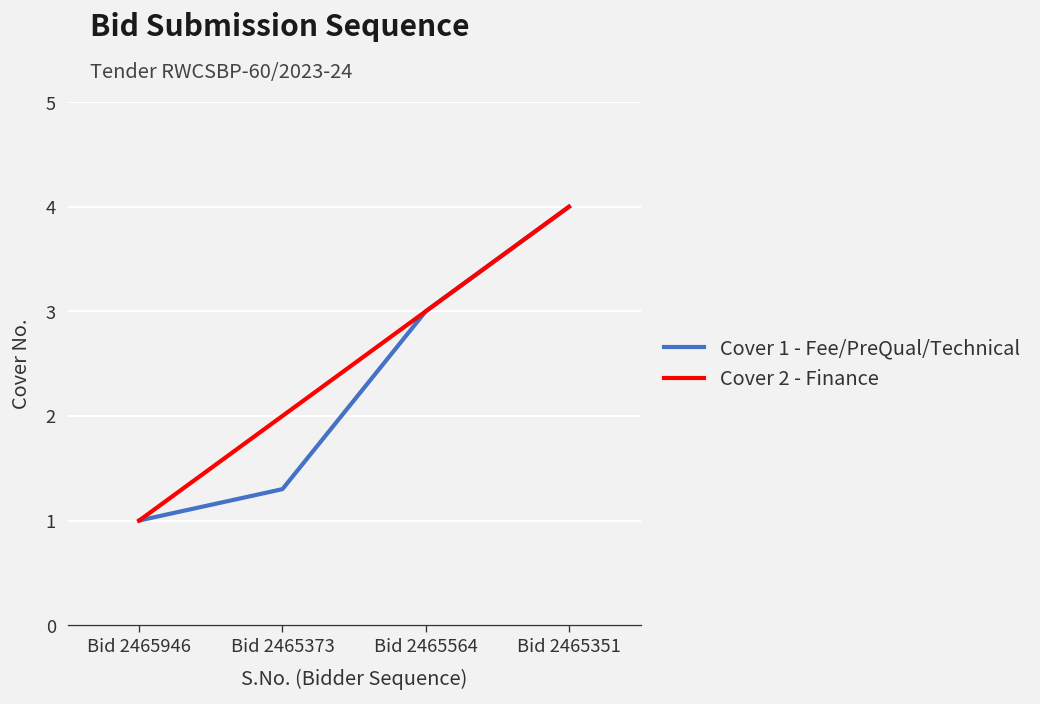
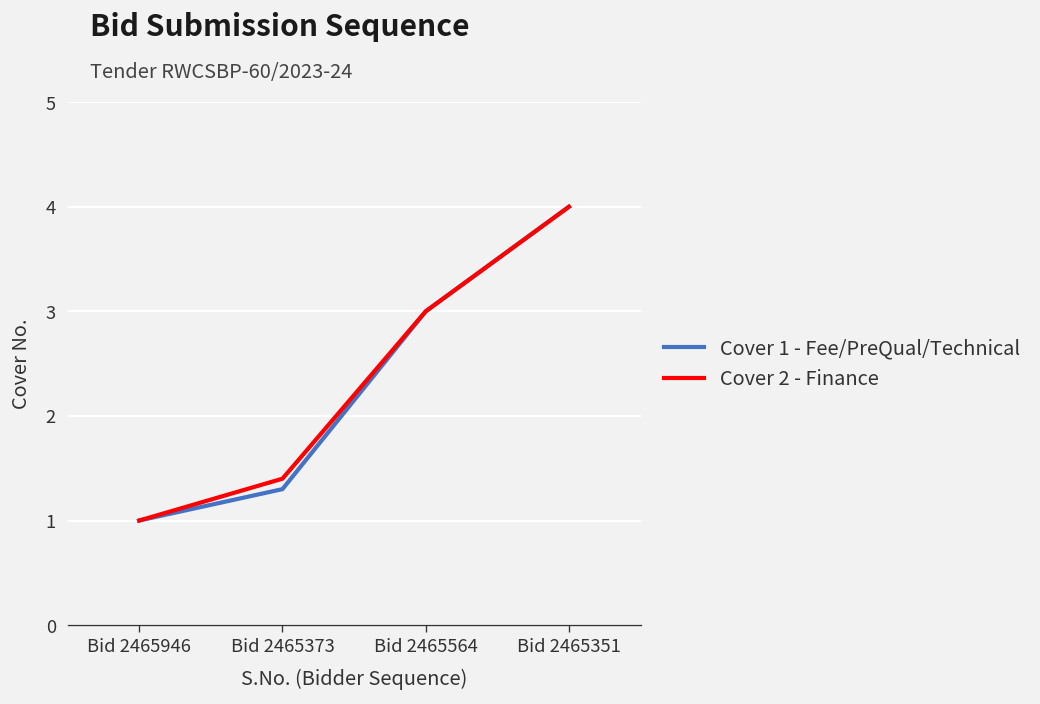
Cover 2 - Finance, Bid 2465373: 2.0 -> 1.4
